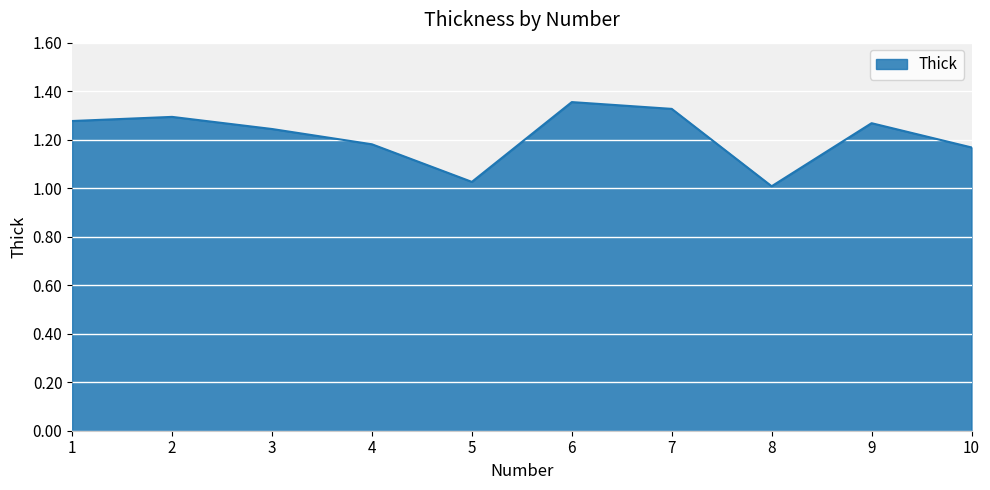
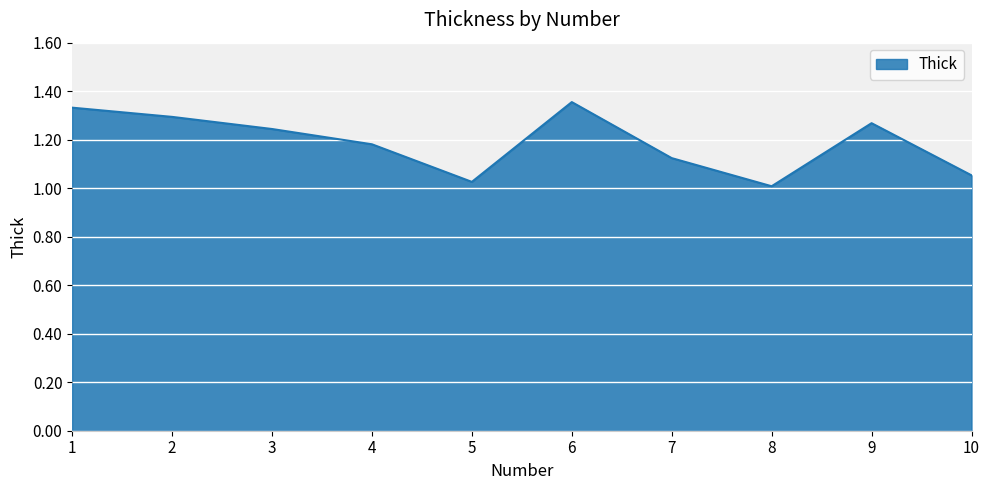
1: 1.28 -> 1.33
7: 1.33 -> 1.12
10: 1.17 -> 1.05
